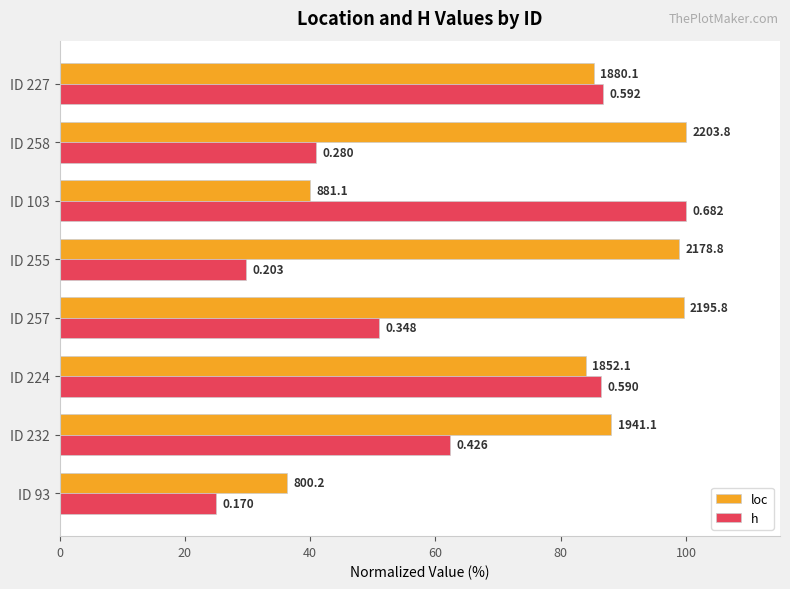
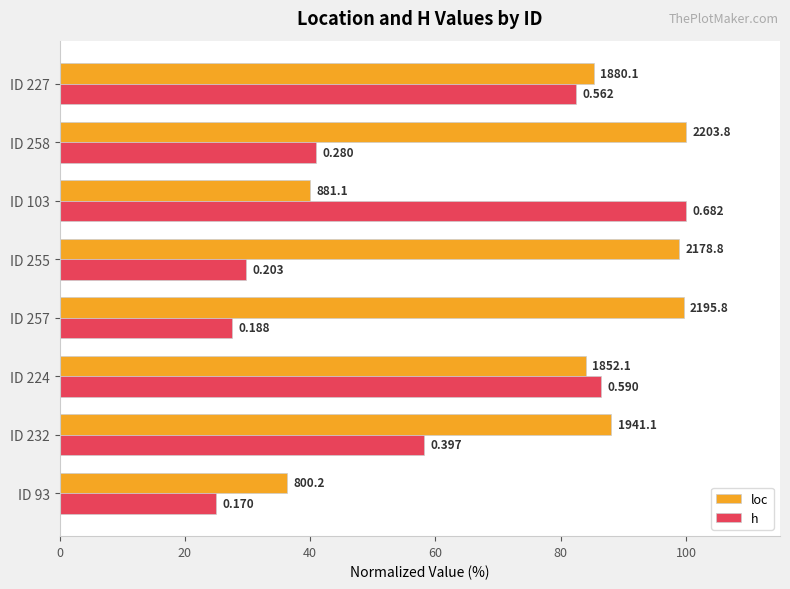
h, ID 227: 0.592 -> 0.562
h, ID 257: 0.348 -> 0.188
h, ID 232: 0.426 -> 0.397
